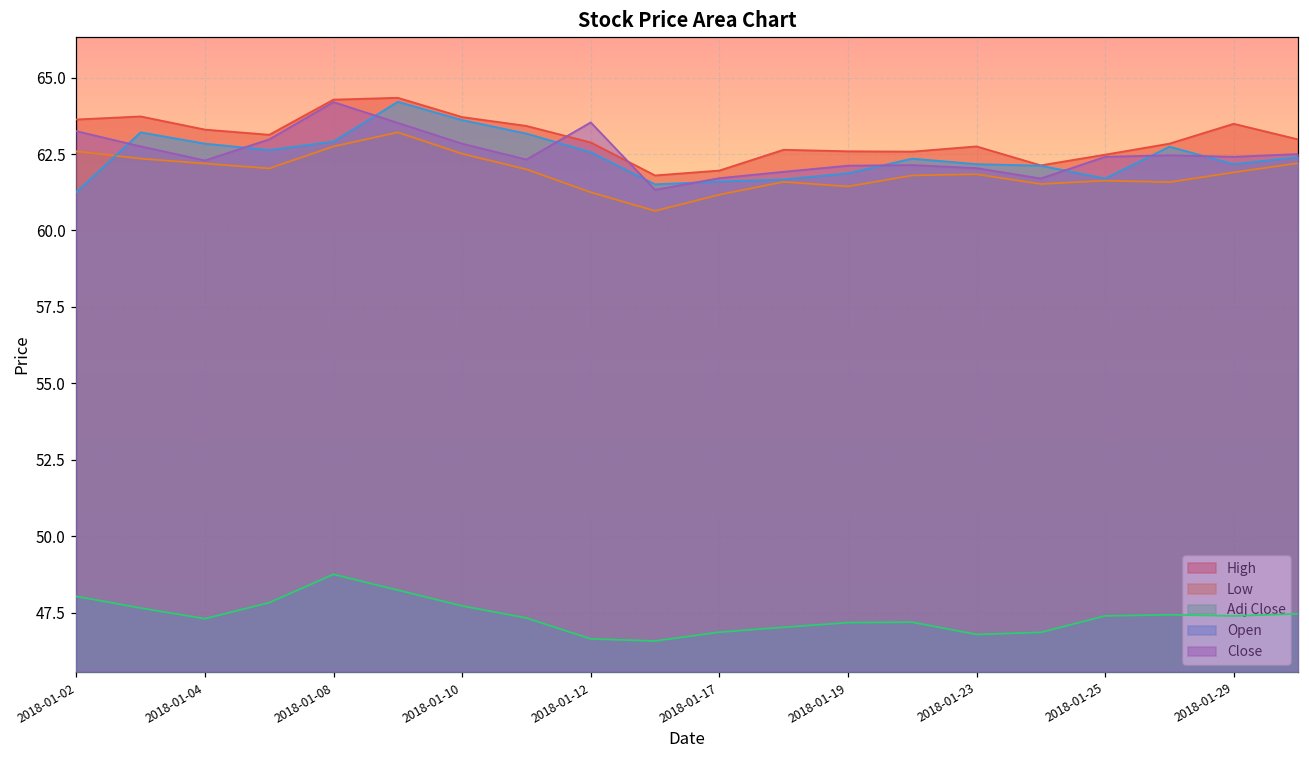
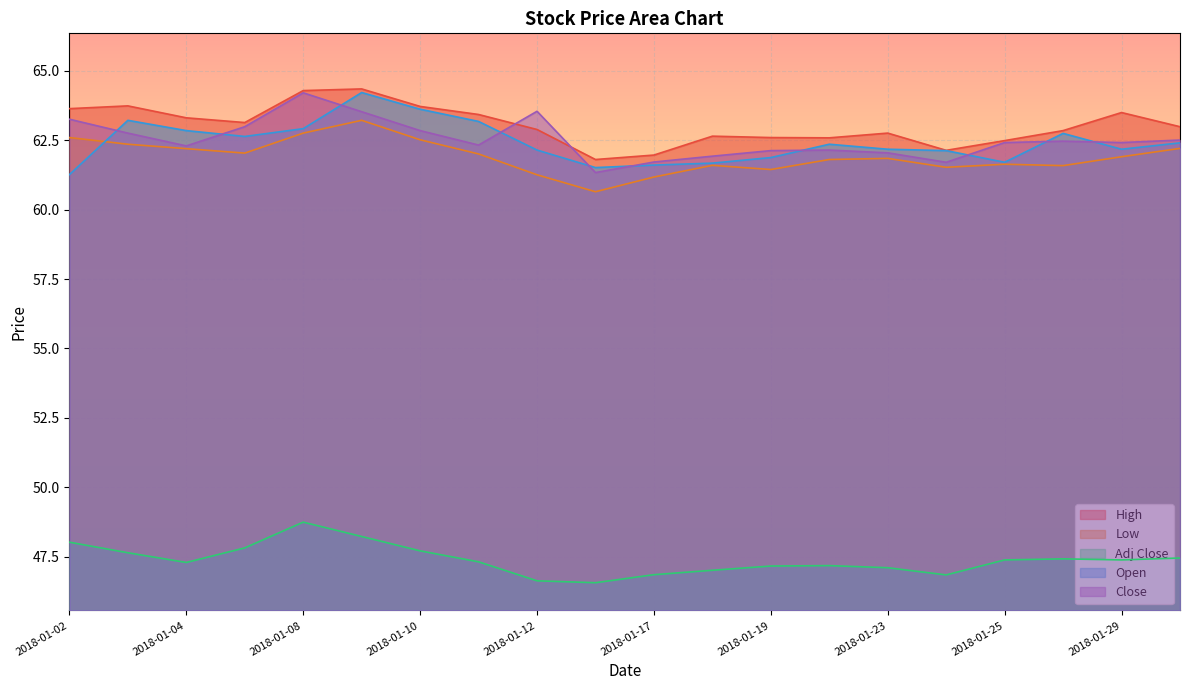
Open, 2018-01-12: 62.6 -> 62.1
Adj Close, 2018-01-23: 46.8 -> 47.1
